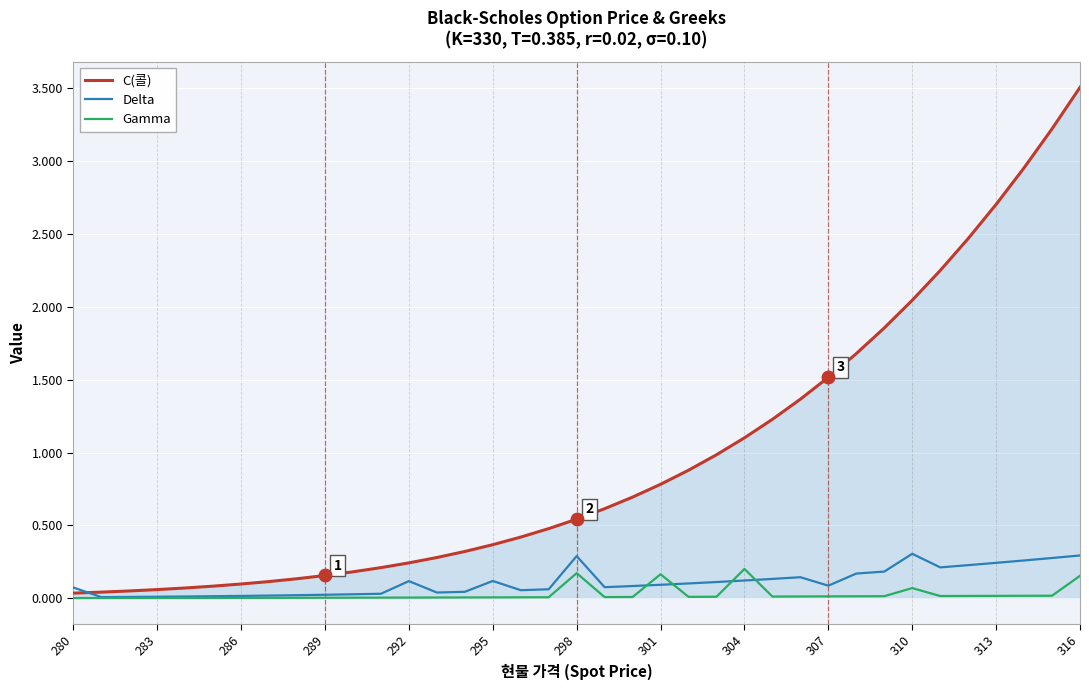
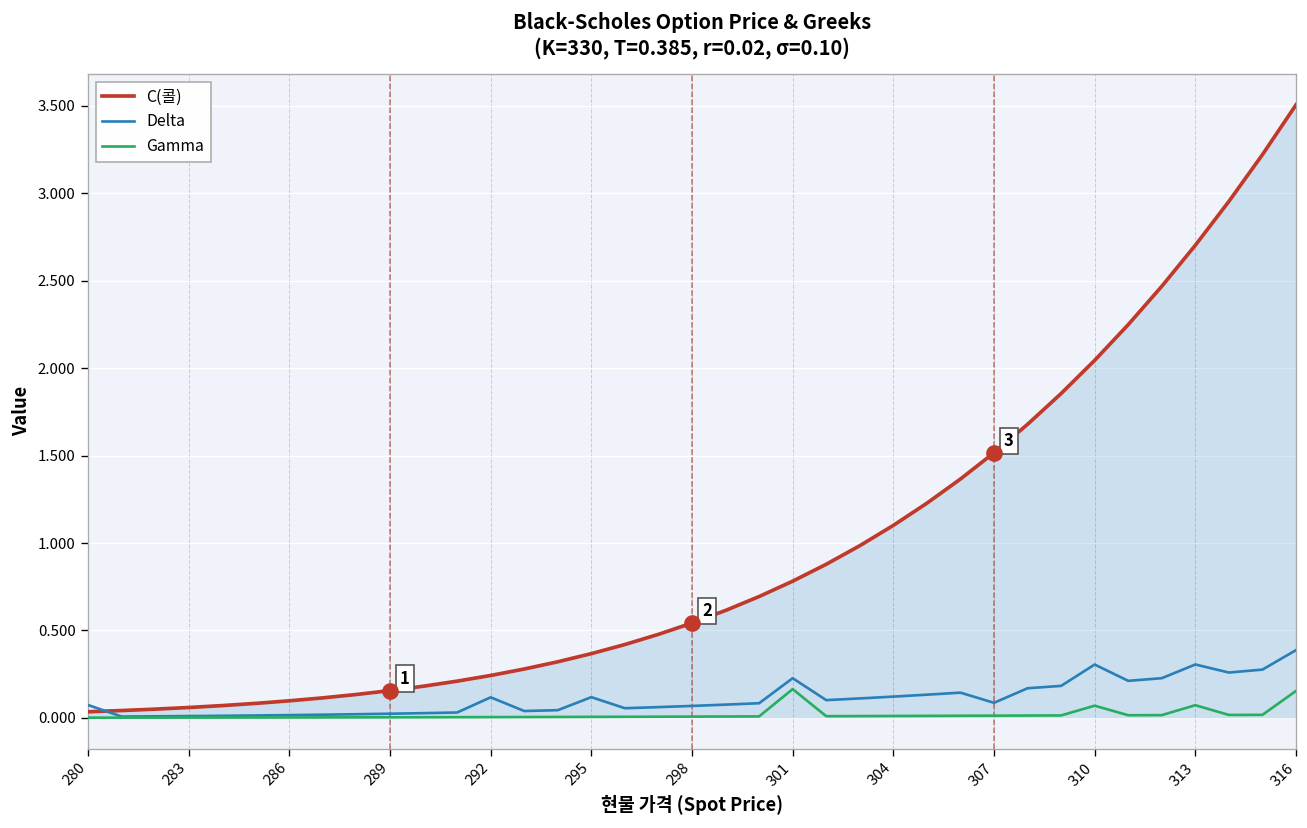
Delta, 298: 0.29 -> 0.07
Gamma, 298: 0.17 -> 0.01
Delta, 301: 0.09 -> 0.23
Gamma, 304: 0.20 -> 0.01
Delta, 313: 0.24 -> 0.31
Gamma, 313: 0.02 -> 0.07
Delta, 316: 0.29 -> 0.39
